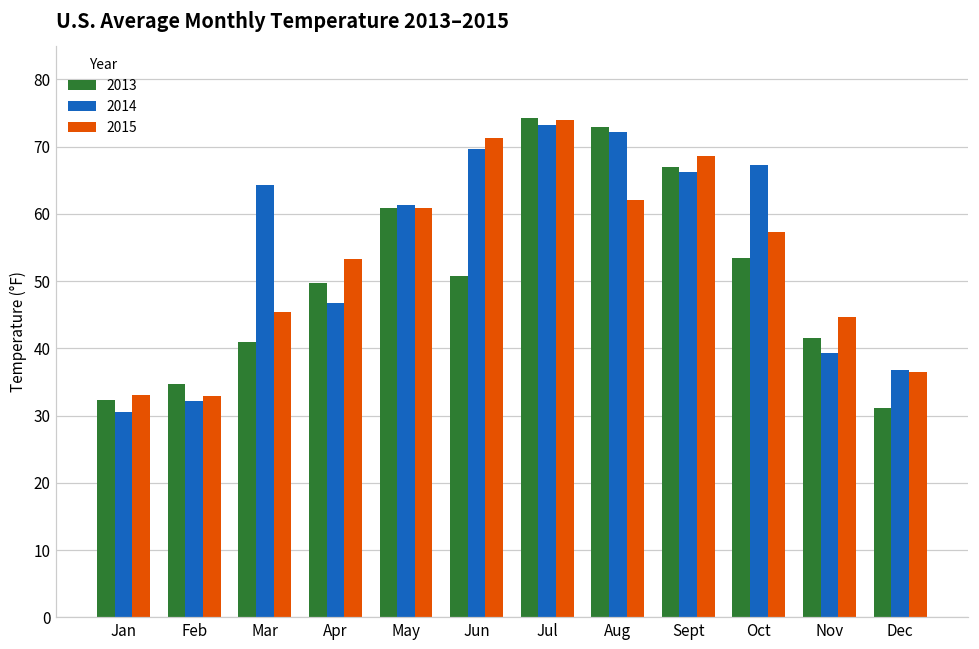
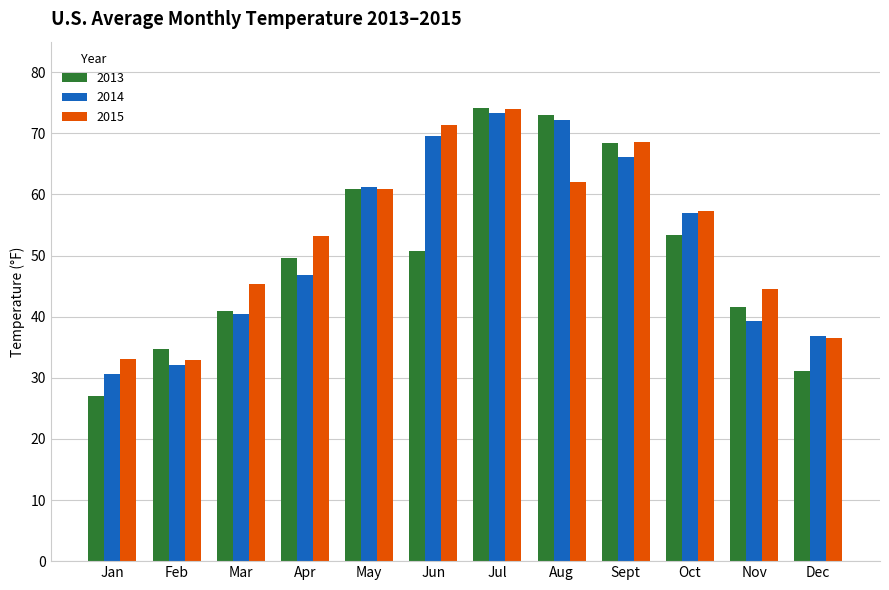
2013, Jan: 32 -> 27
2014, Mar: 64 -> 41
2013, Sept: 67 -> 68
2014, Oct: 67 -> 57
